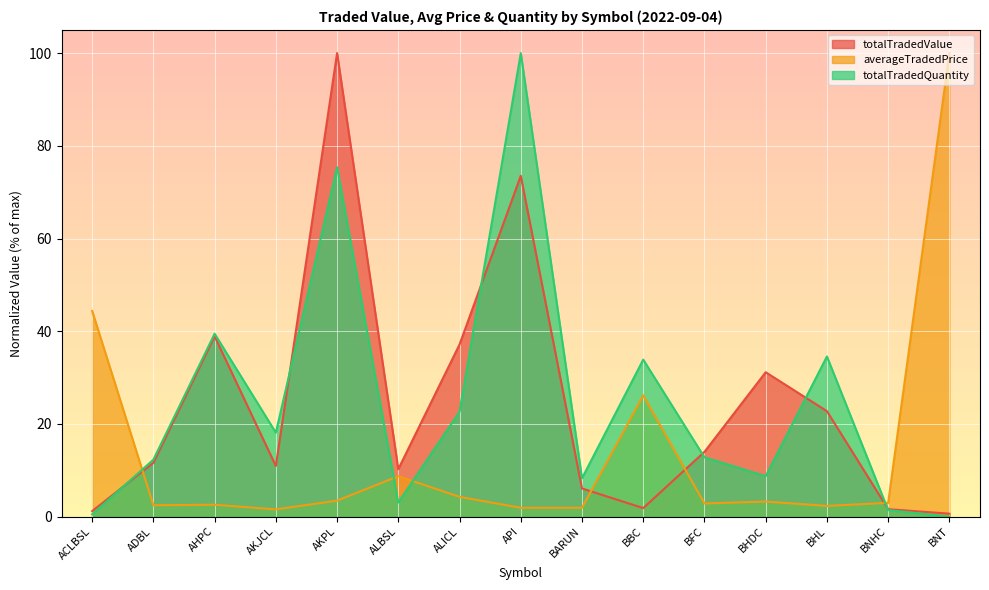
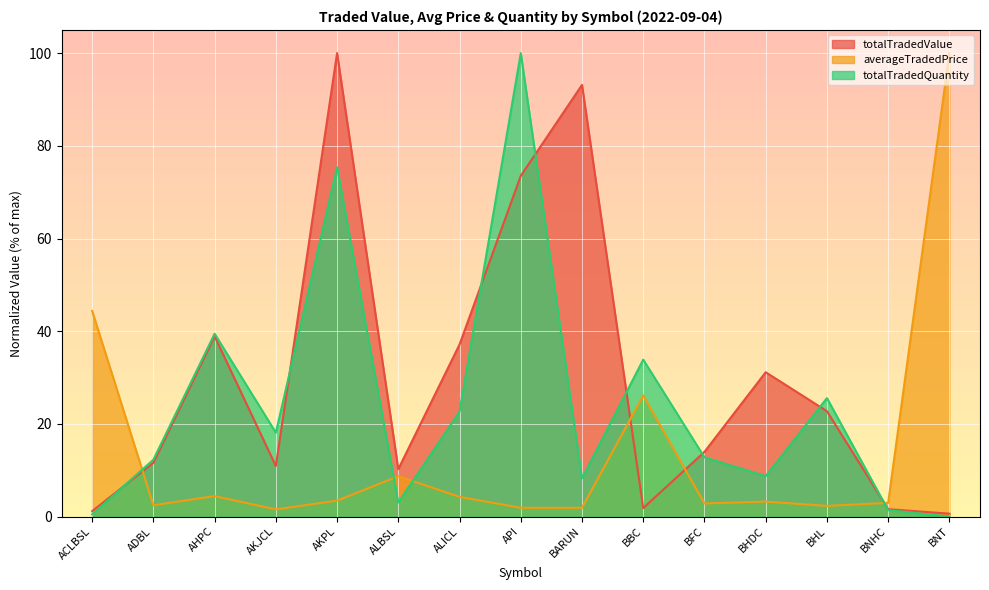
averageTradedPrice, AHPC: 3 -> 4
totalTradedValue, BARUN: 6 -> 93
totalTradedQuantity, BHL: 35 -> 26
